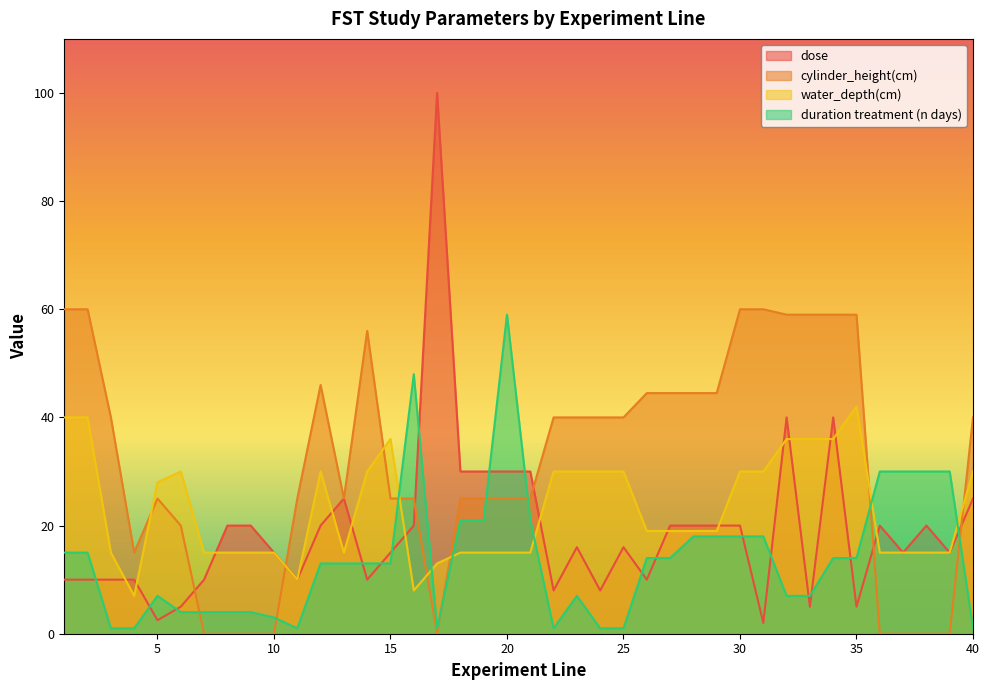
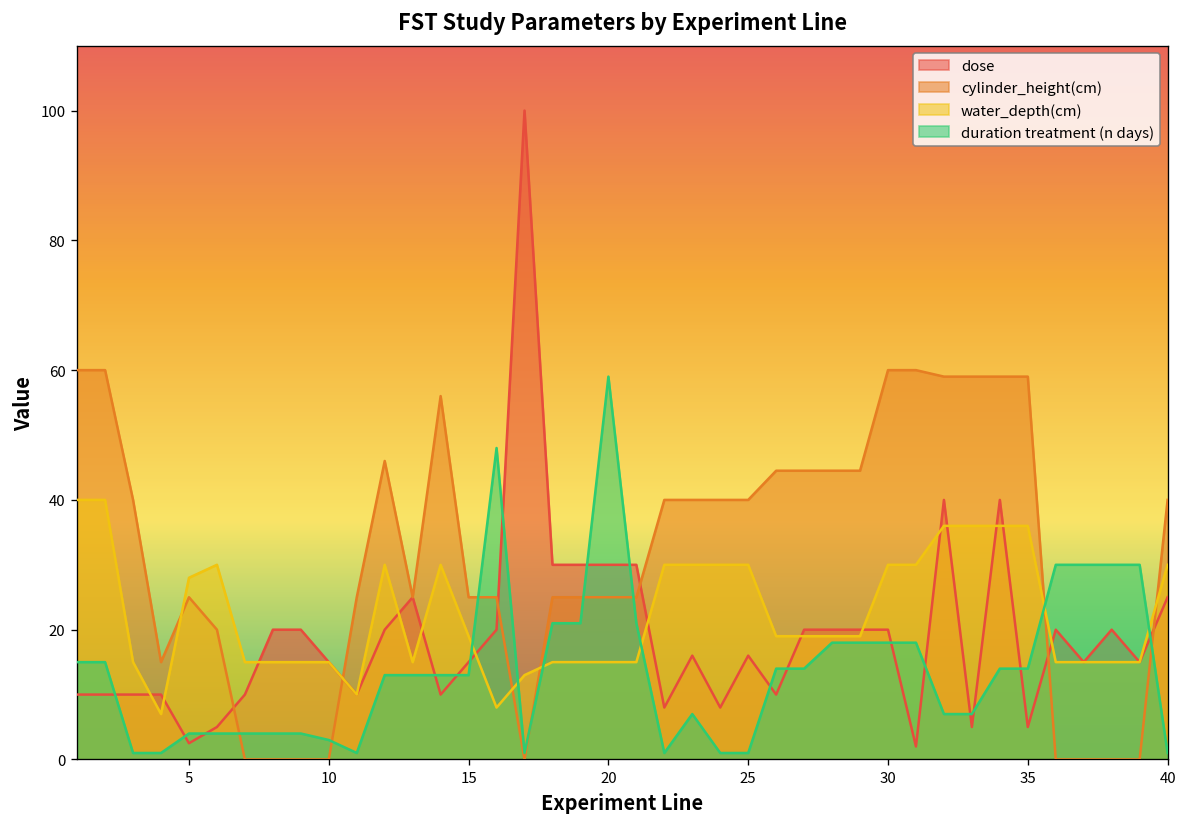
duration treatment (n days), 5: 7 -> 4
water_depth(cm), 15: 36 -> 19
water_depth(cm), 35: 42 -> 36
